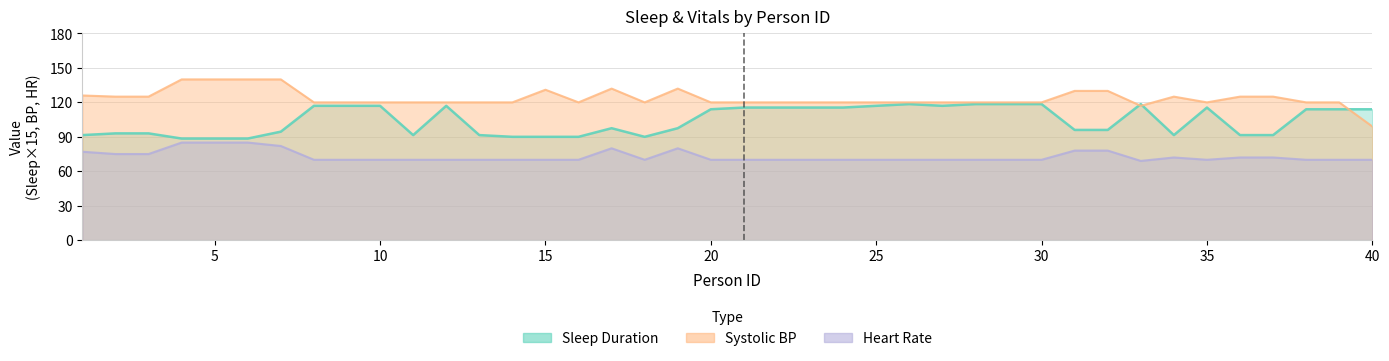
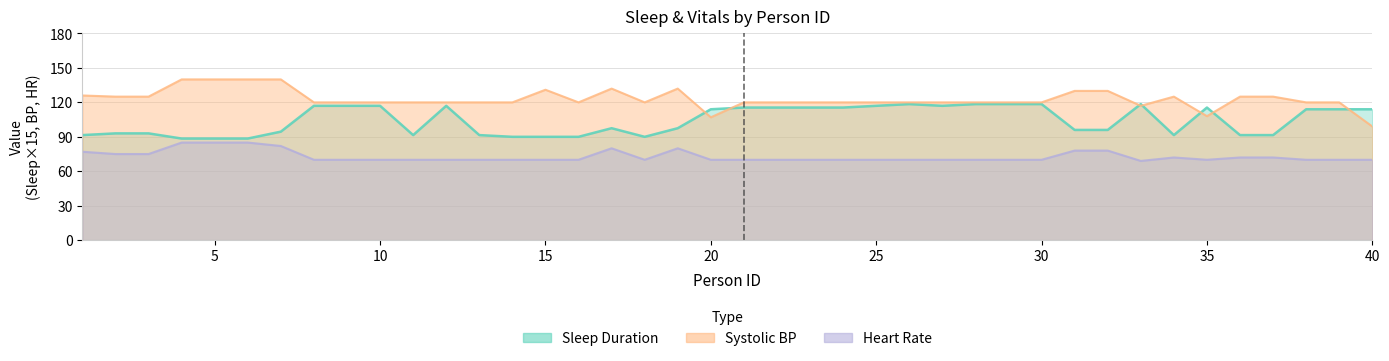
Systolic BP, 20: 120 -> 107
Systolic BP, 35: 120 -> 108
